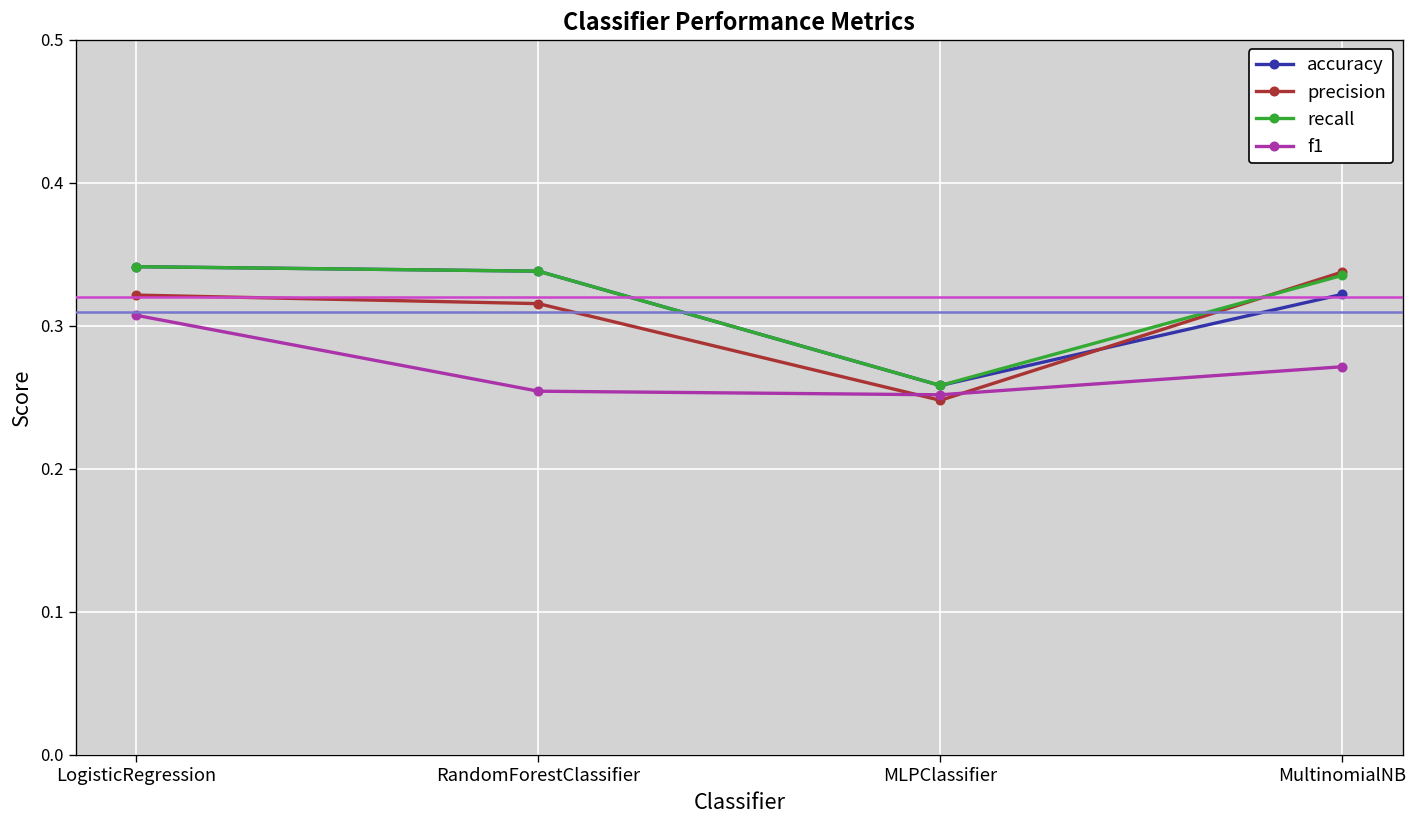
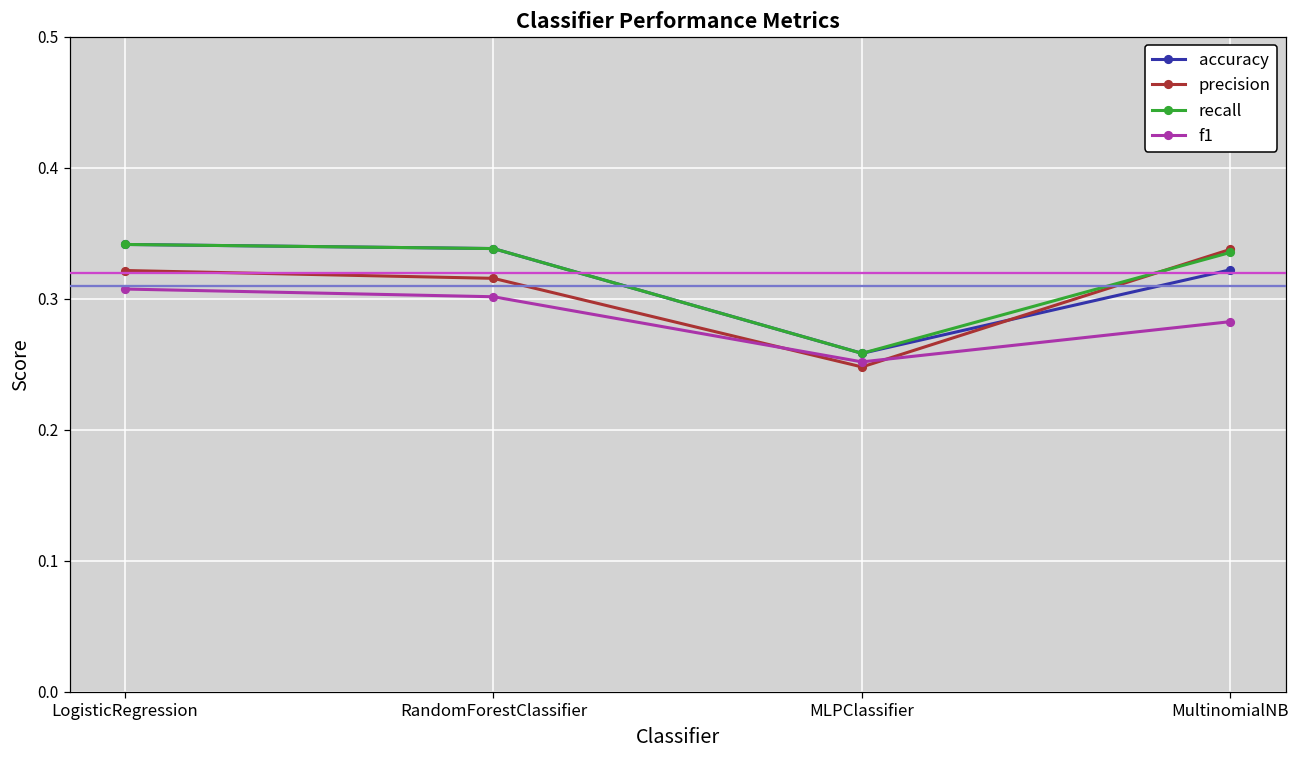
f1, RandomForestClassifier: 0.254 -> 0.302
f1, MultinomialNB: 0.271 -> 0.283
